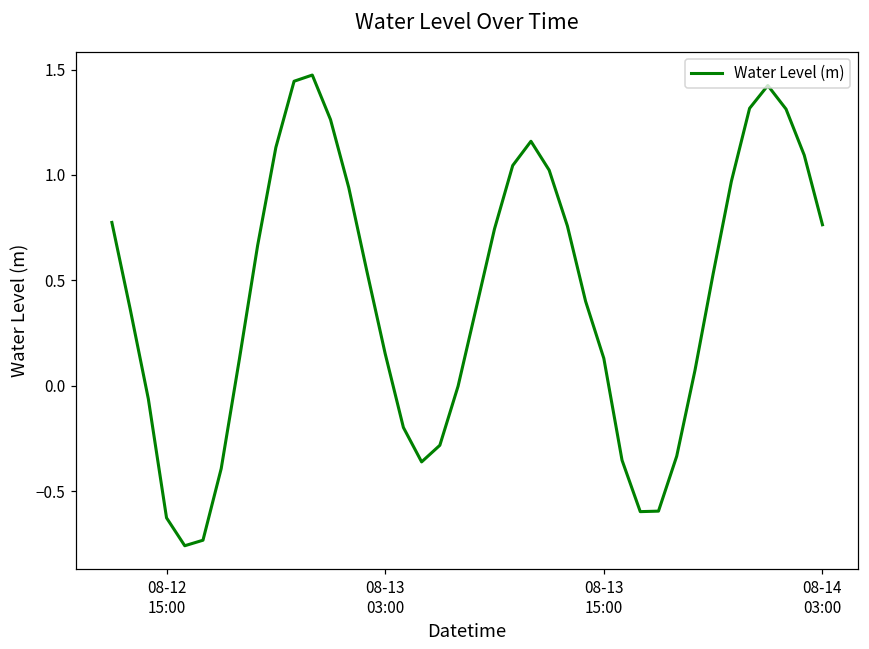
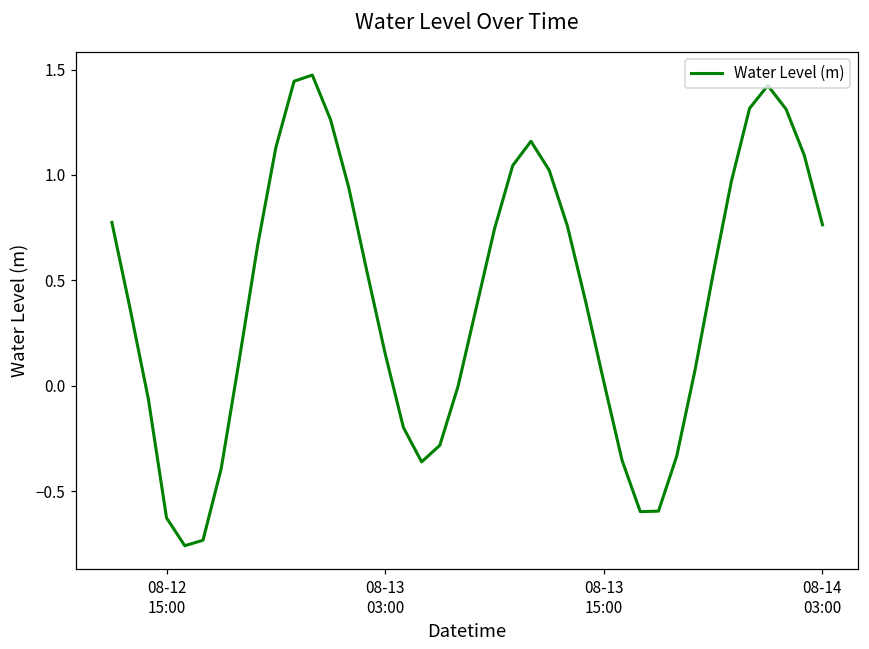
08-13 15:00: 0.13 -> 0.02
